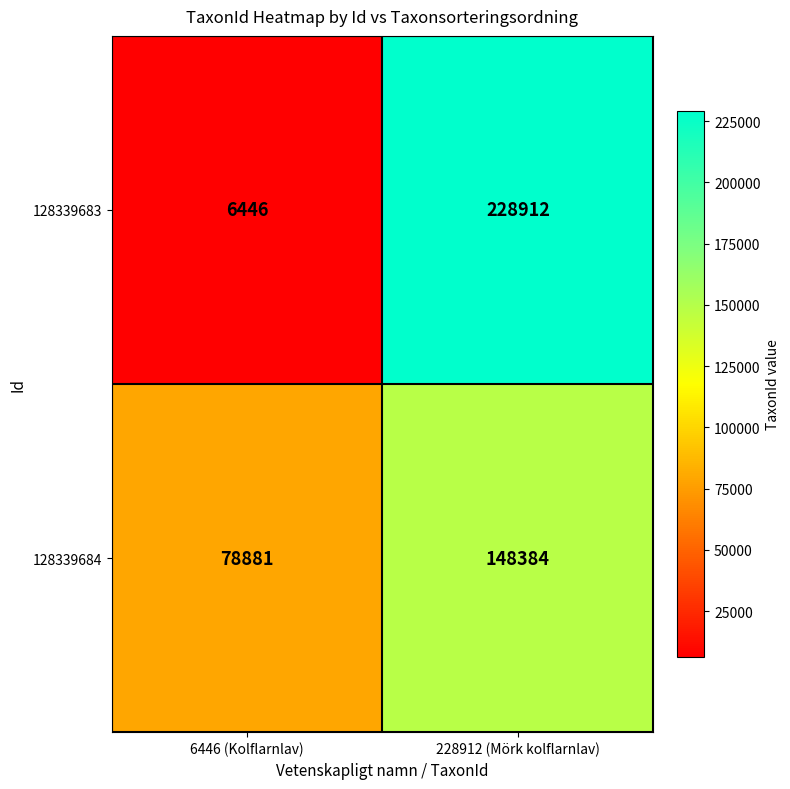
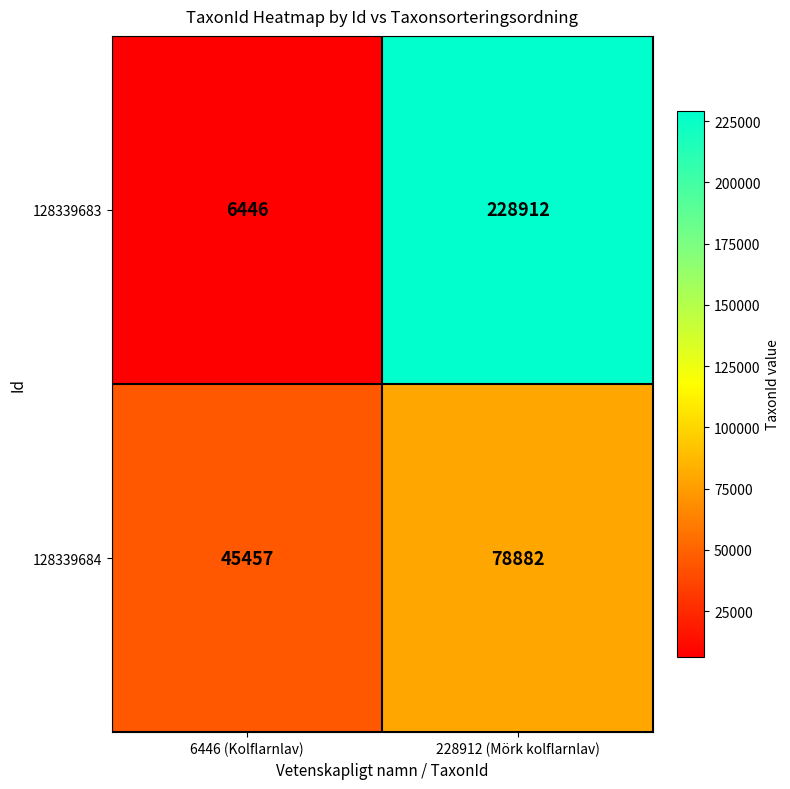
128339684, 6446 (Kolflarnlav): 78881 -> 45457
128339684, 228912 (Mörk kolflarnlav): 148384 -> 78882
